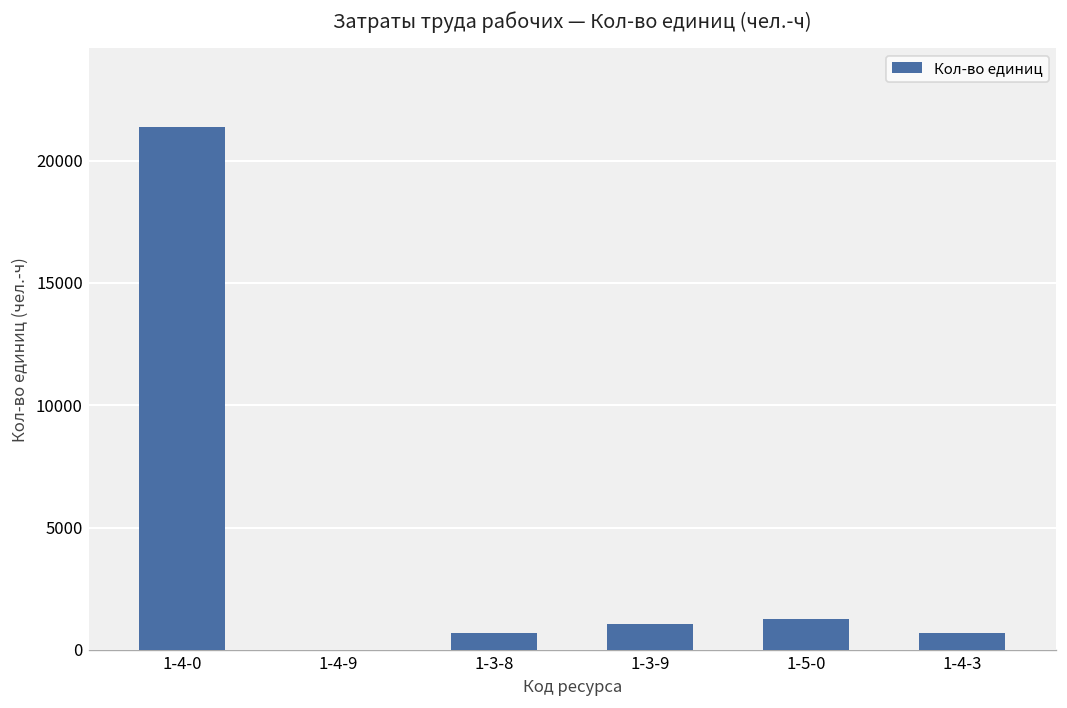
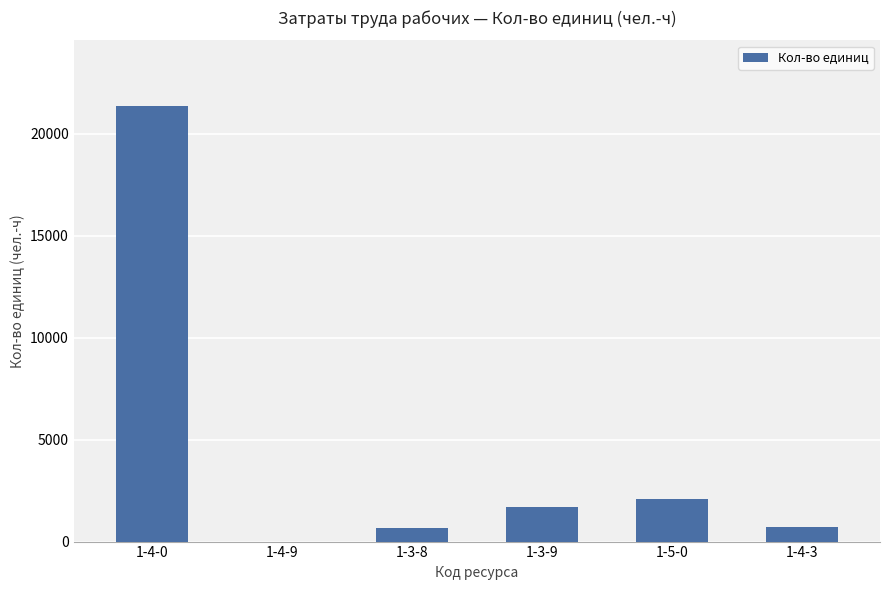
1-3-9: 1000 -> 1700
1-5-0: 1300 -> 2100
